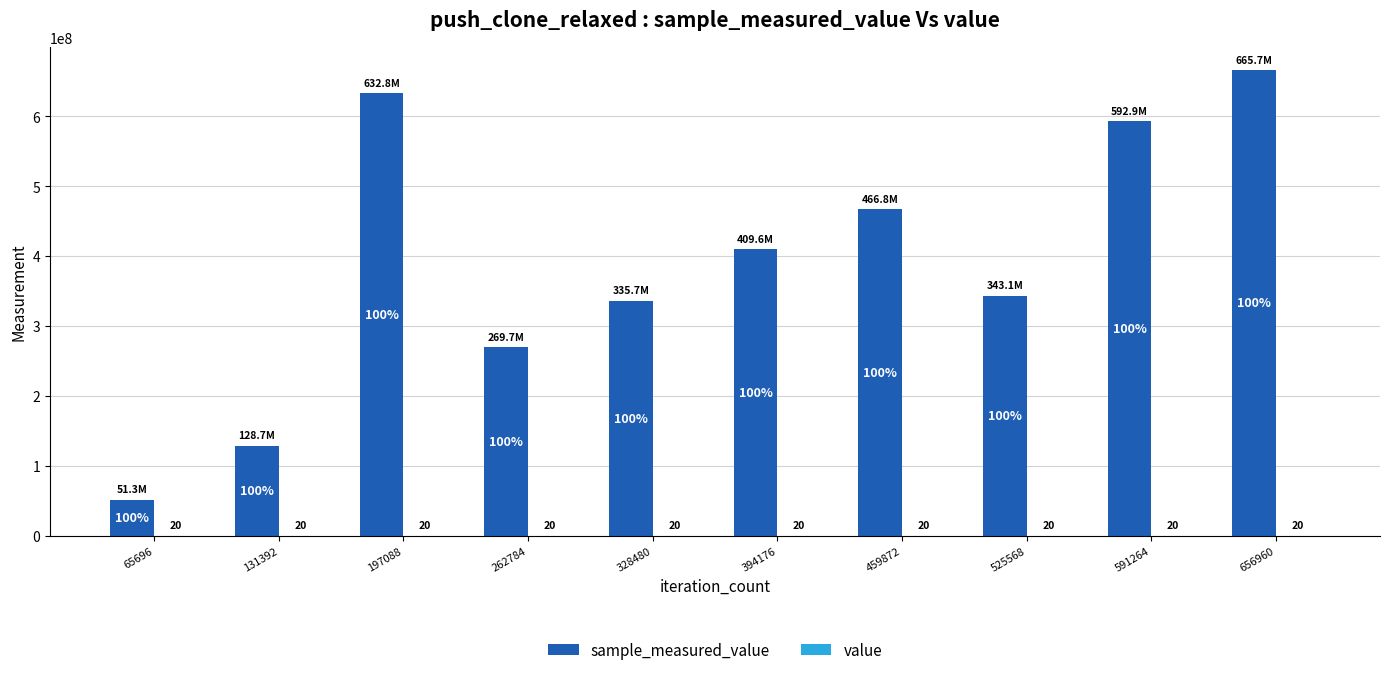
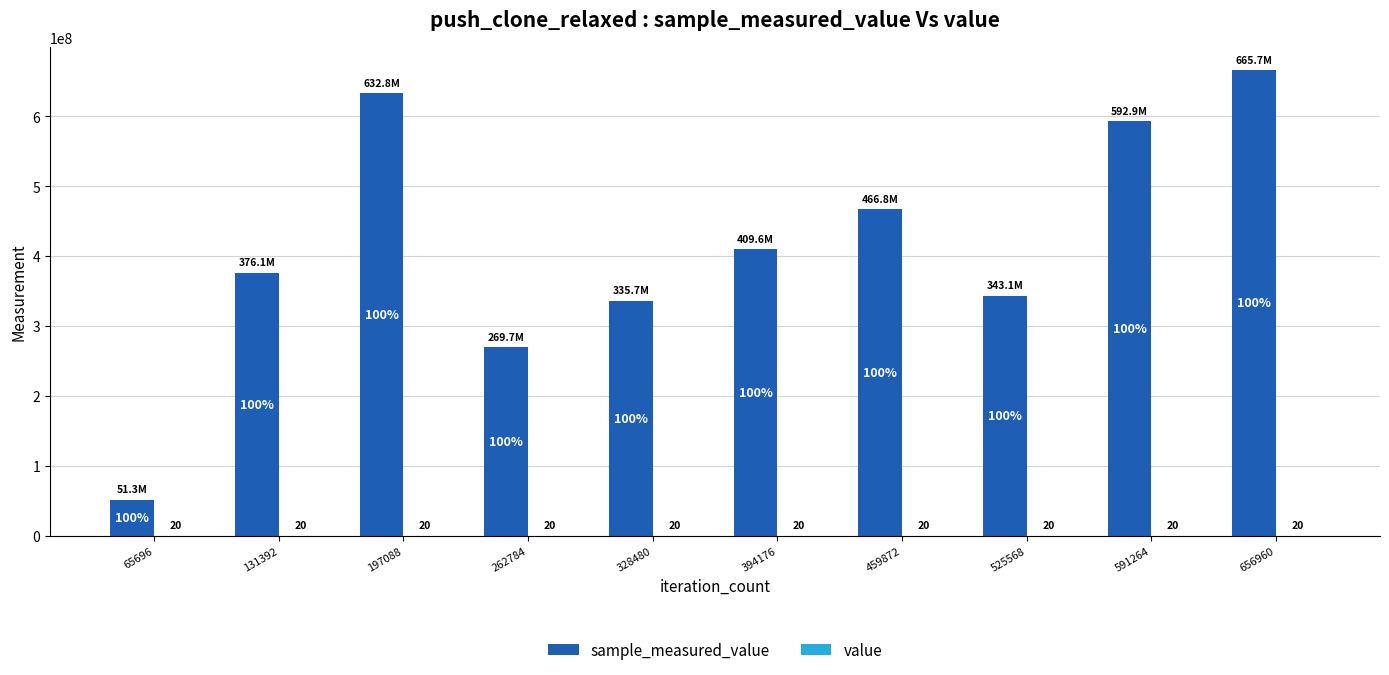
sample_measured_value, 131392: 128.7M -> 376.1M
